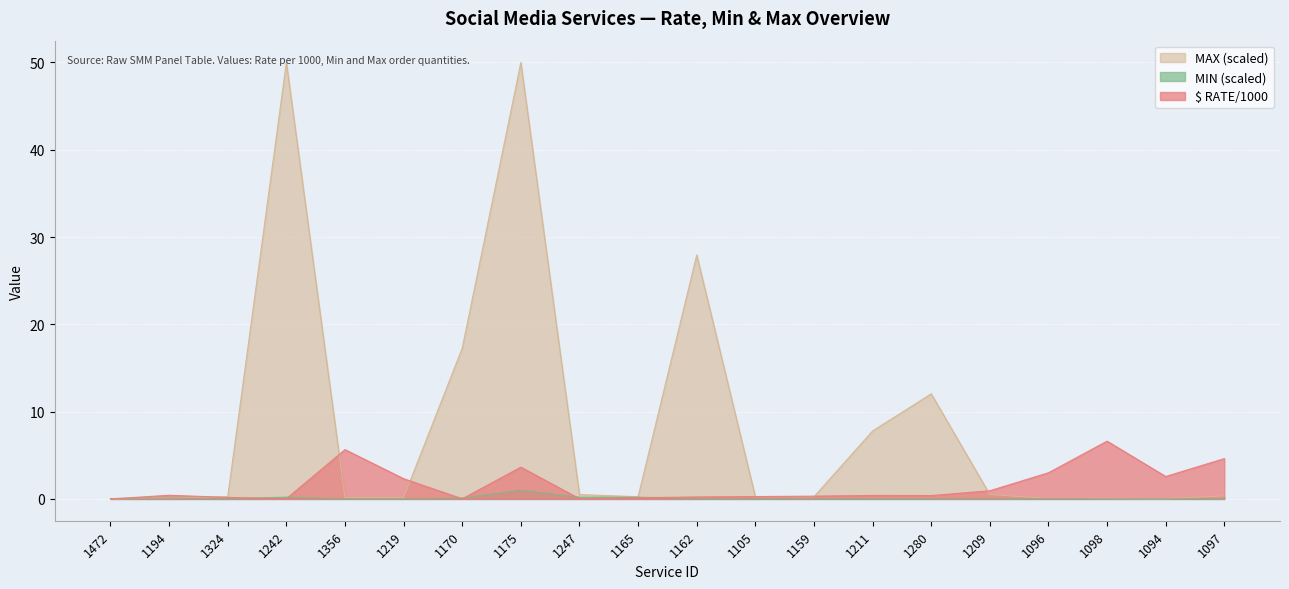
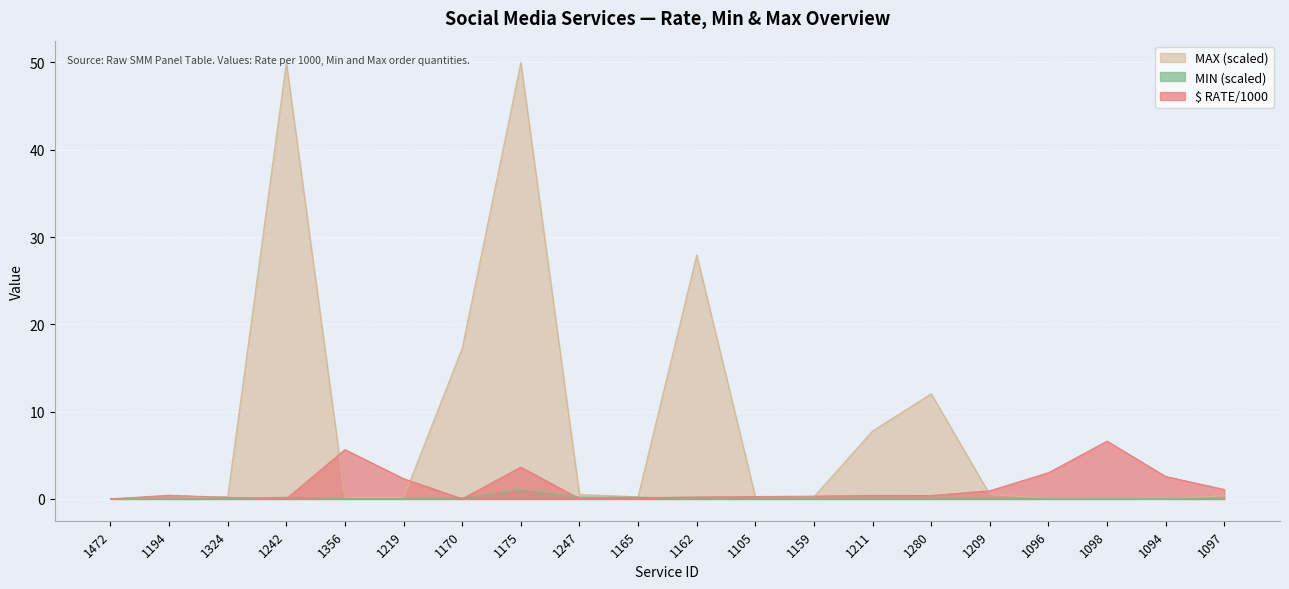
$ RATE/1000, 1097: 5 -> 1
